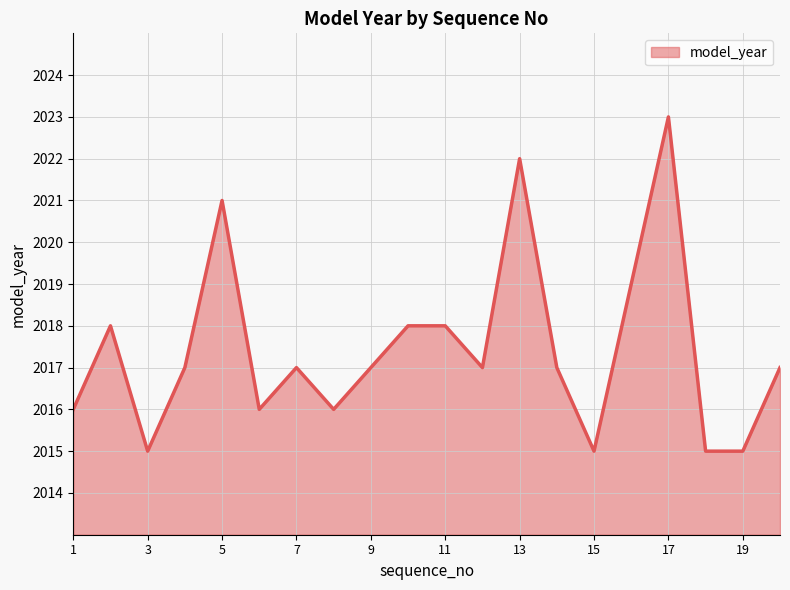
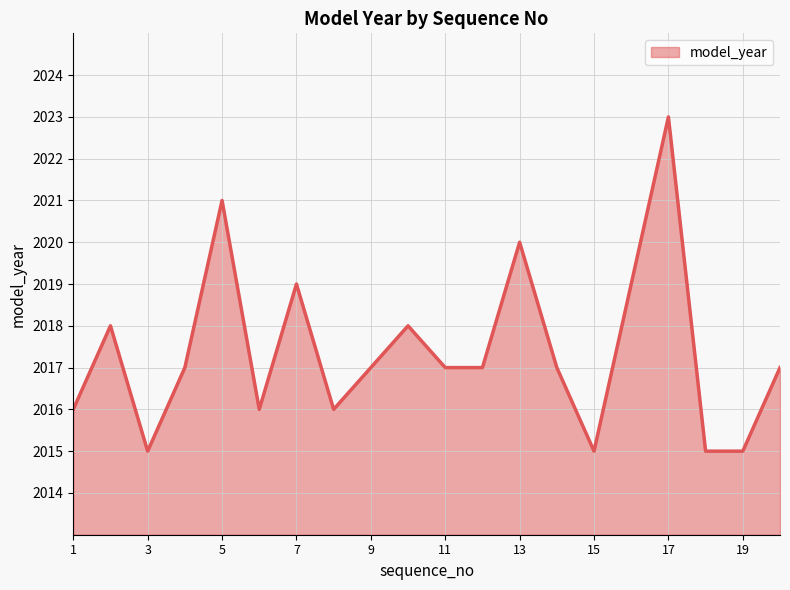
7: 2017 -> 2019
11: 2018 -> 2017
13: 2022 -> 2020
